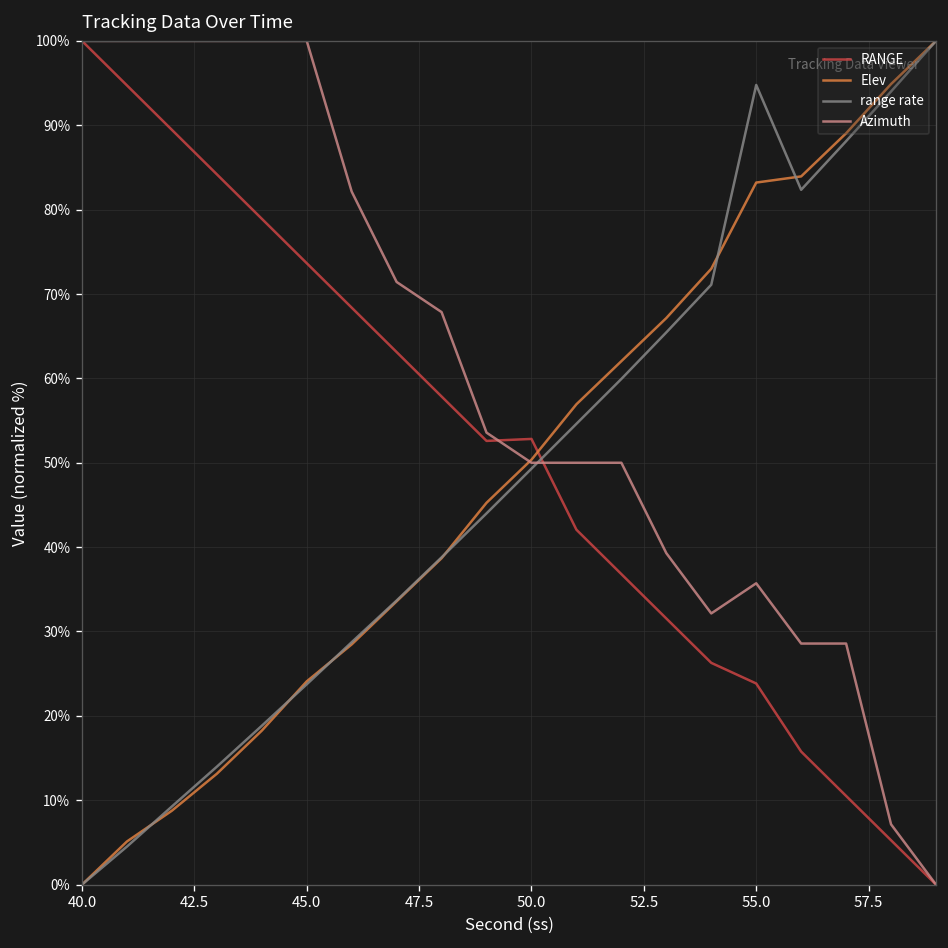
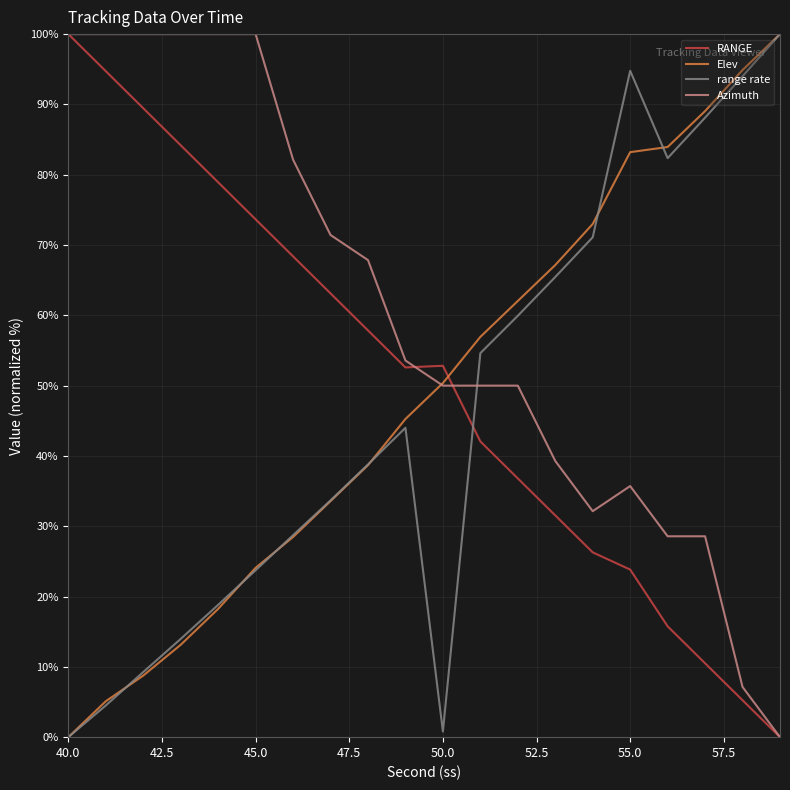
range rate, 50.0: 49% -> 1%
